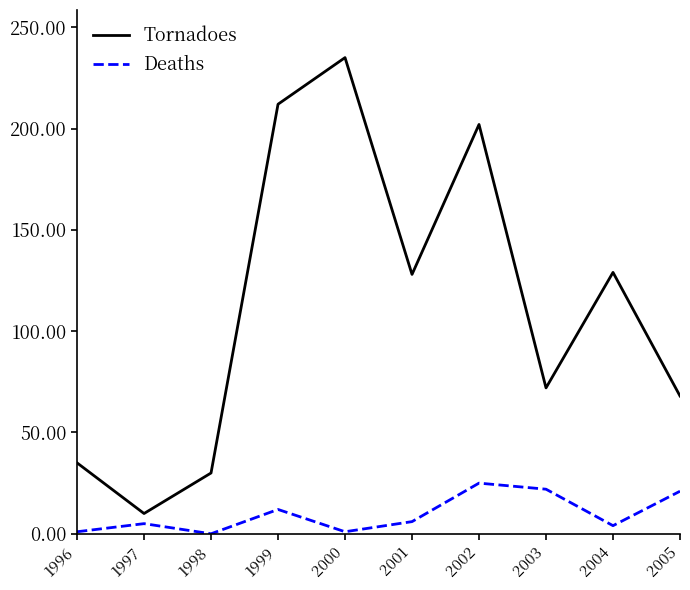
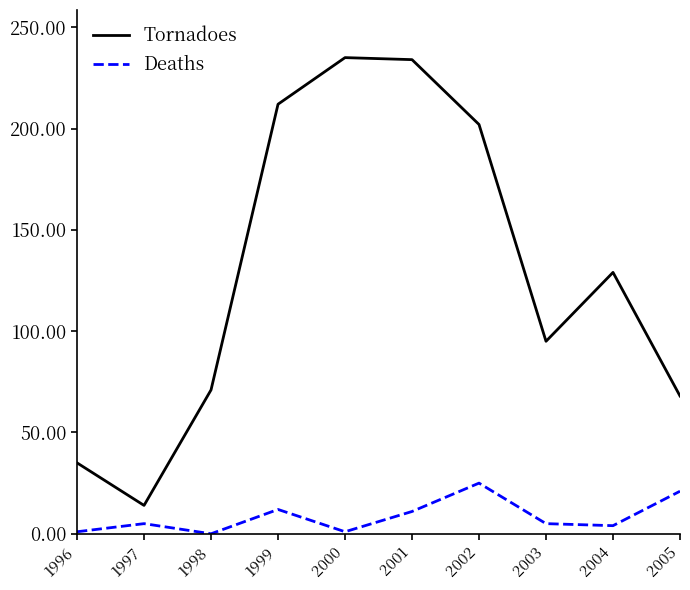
Tornadoes, 1997: 10 -> 14
Tornadoes, 1998: 30 -> 71
Tornadoes, 2001: 128 -> 234
Deaths, 2001: 6 -> 11
Tornadoes, 2003: 72 -> 95
Deaths, 2003: 22 -> 5
